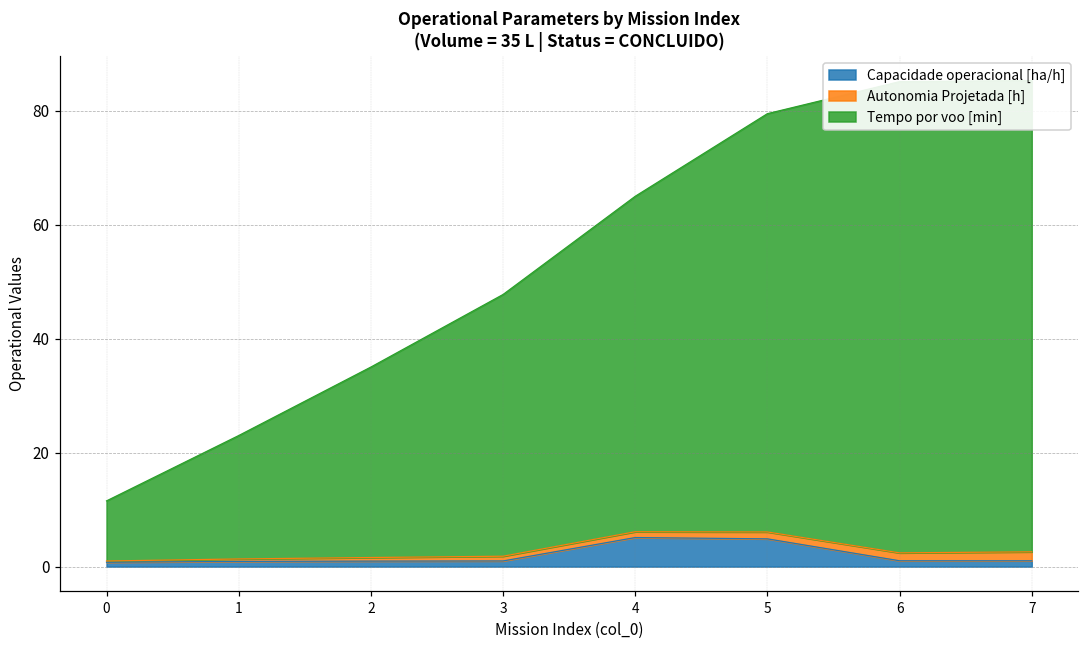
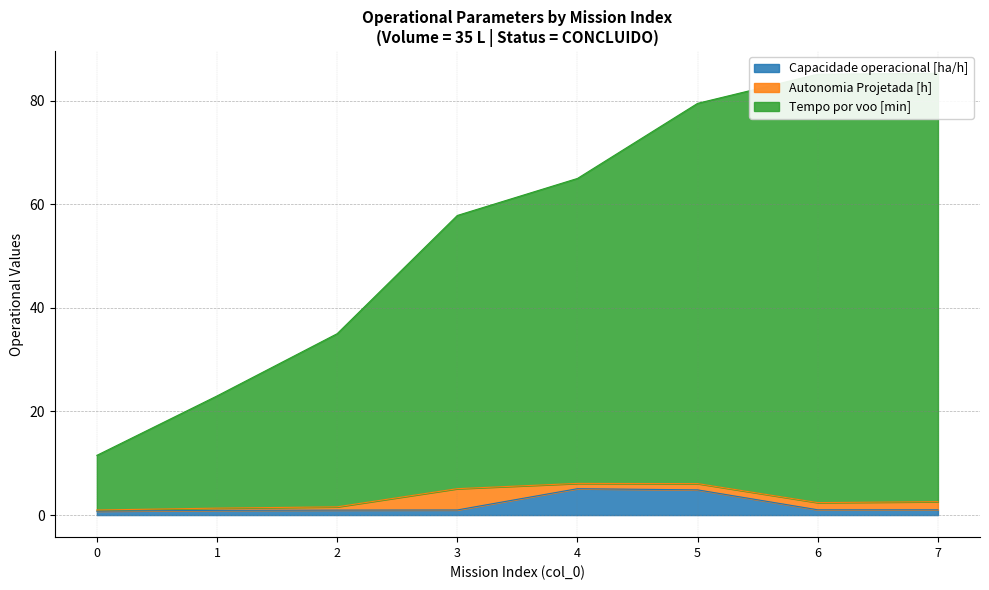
Autonomia Projetada [h], 3: 1 -> 4
Tempo por voo [min], 3: 46 -> 53
